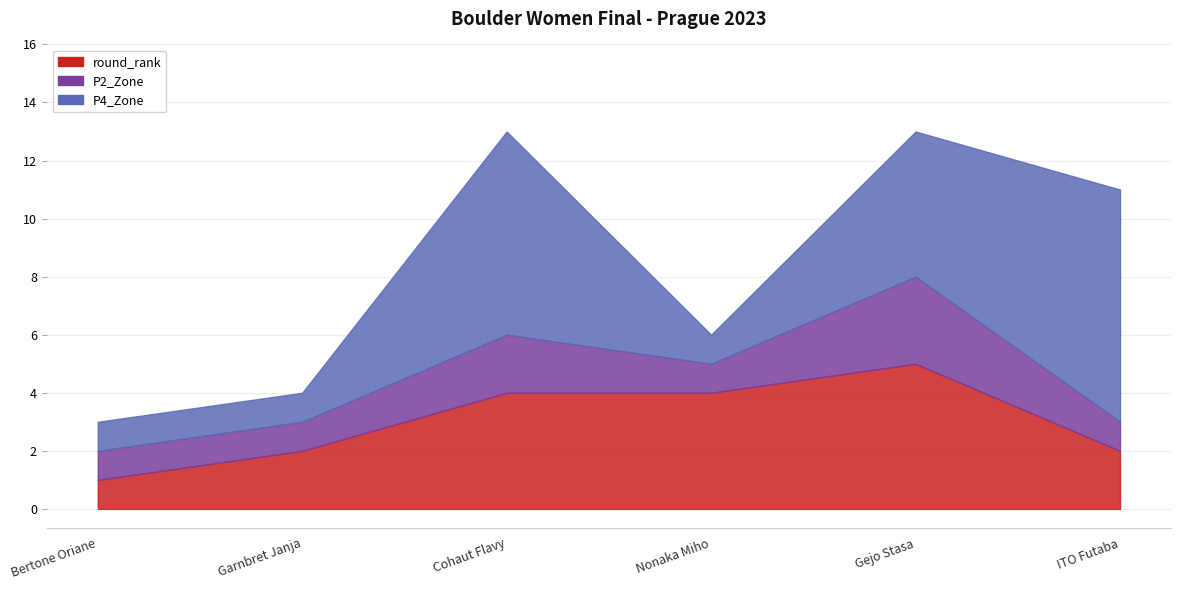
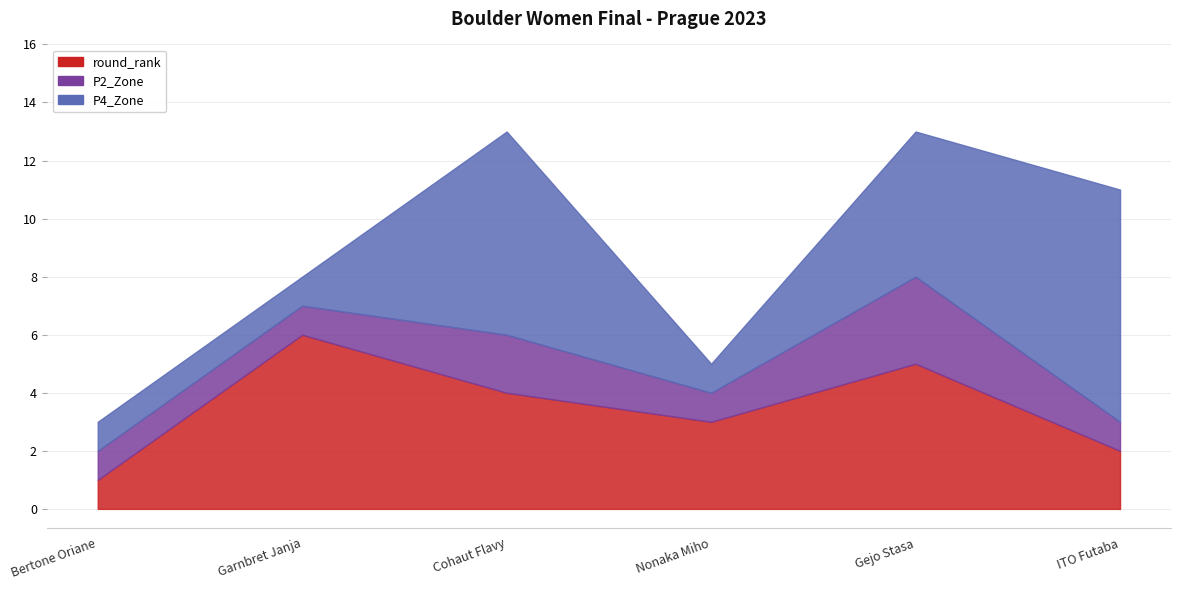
round_rank, Garnbret Janja: 2 -> 6
round_rank, Nonaka Miho: 4 -> 3
